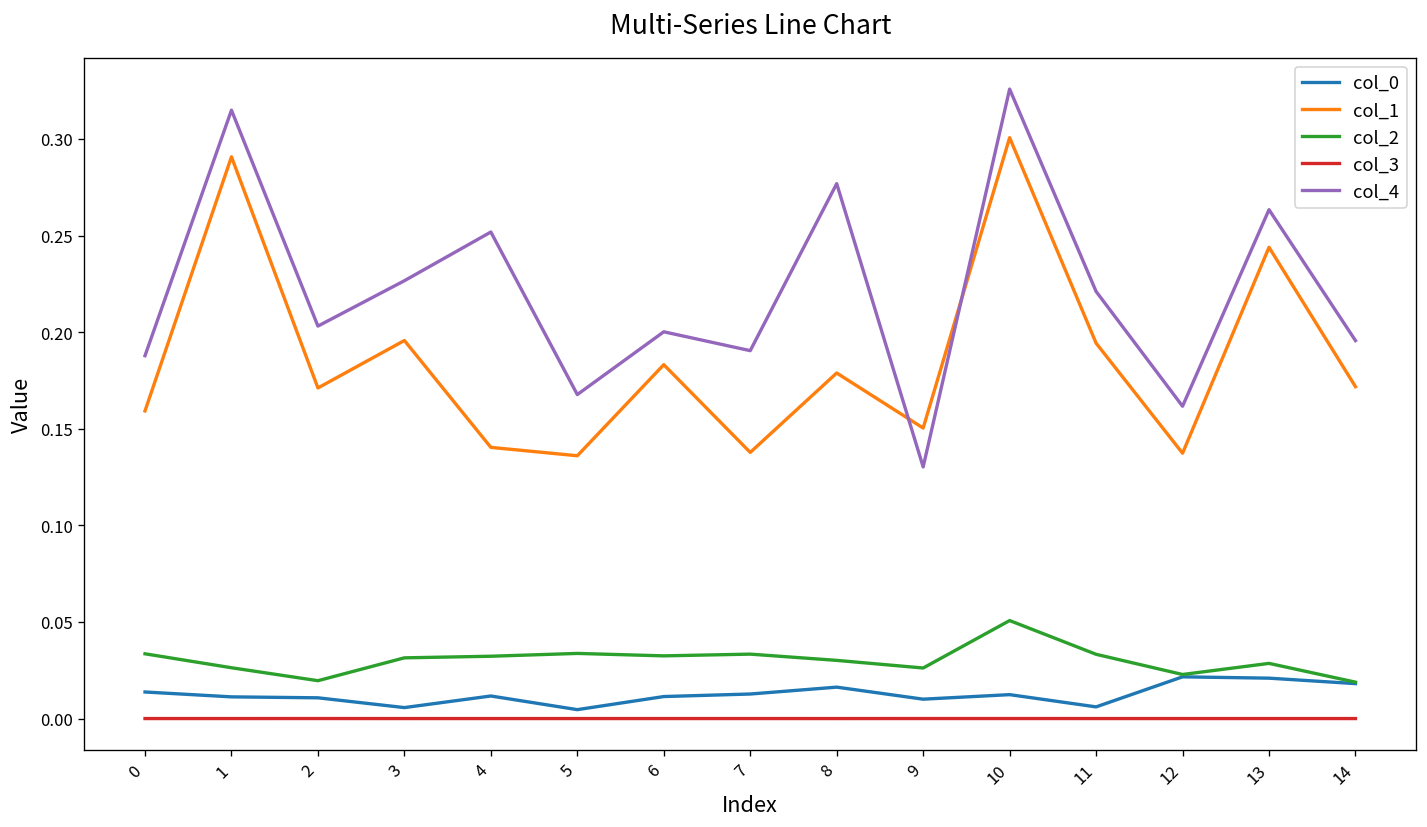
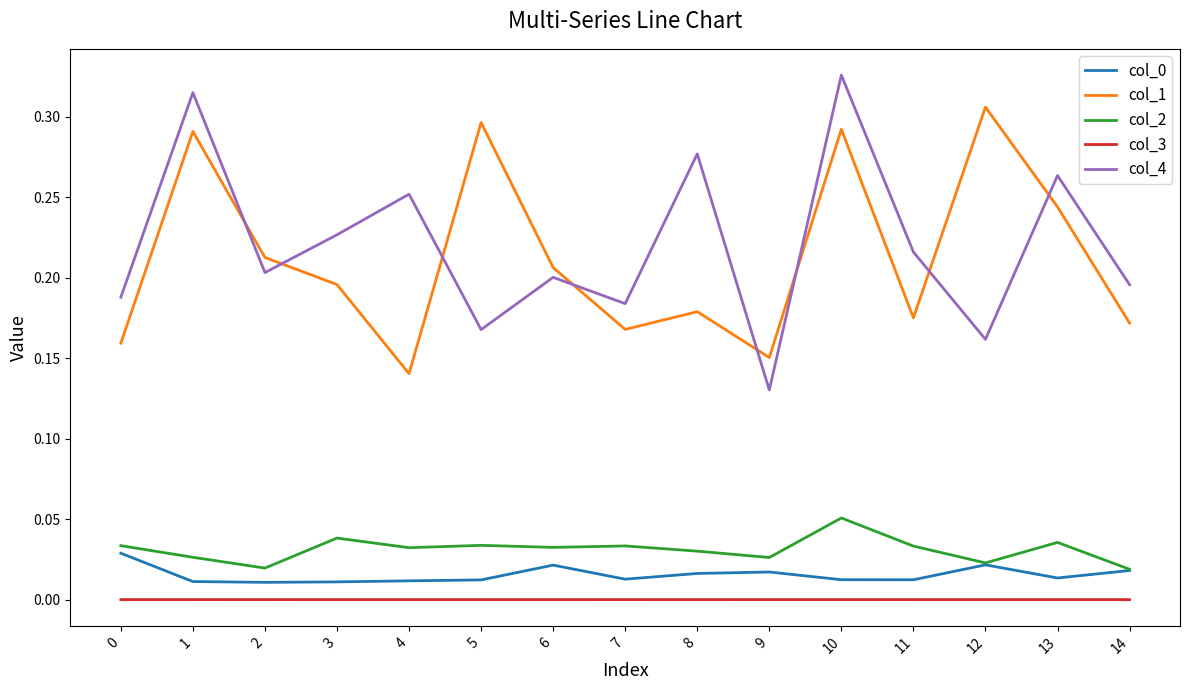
col_0, 0: 0.014 -> 0.029
col_1, 2: 0.171 -> 0.213
col_0, 3: 0.006 -> 0.011
col_2, 3: 0.031 -> 0.038
col_0, 5: 0.005 -> 0.012
col_1, 5: 0.136 -> 0.296
col_0, 6: 0.011 -> 0.021
col_1, 6: 0.183 -> 0.206
col_1, 7: 0.138 -> 0.168
col_4, 7: 0.190 -> 0.184
col_0, 9: 0.010 -> 0.017
col_1, 10: 0.301 -> 0.292
col_0, 11: 0.006 -> 0.012
col_1, 11: 0.194 -> 0.175
col_4, 11: 0.221 -> 0.216
col_1, 12: 0.137 -> 0.306
col_0, 13: 0.021 -> 0.013
col_2, 13: 0.029 -> 0.036
